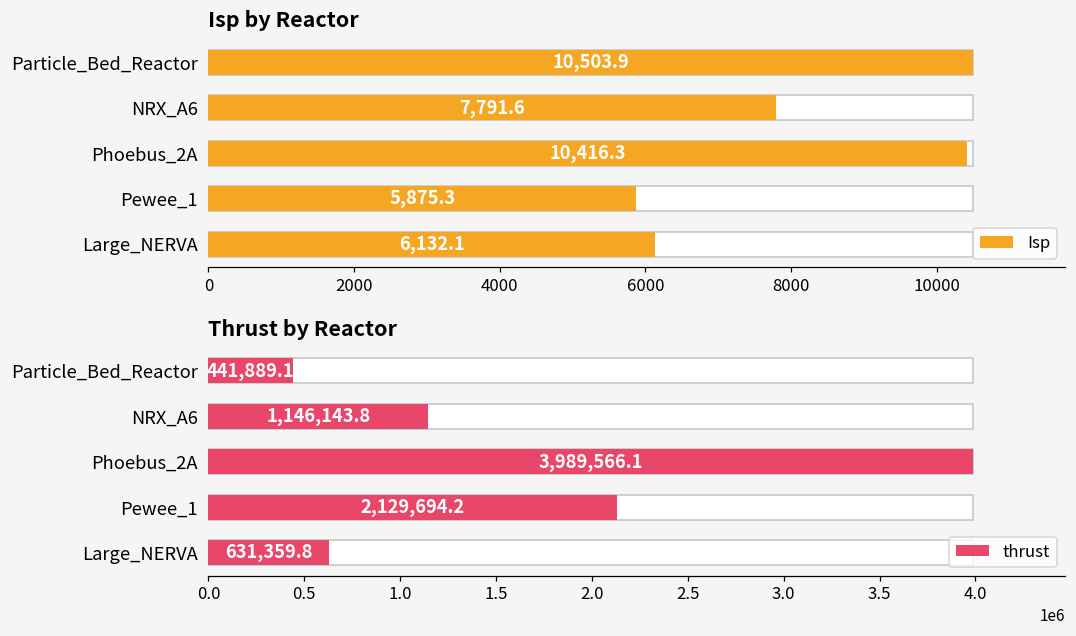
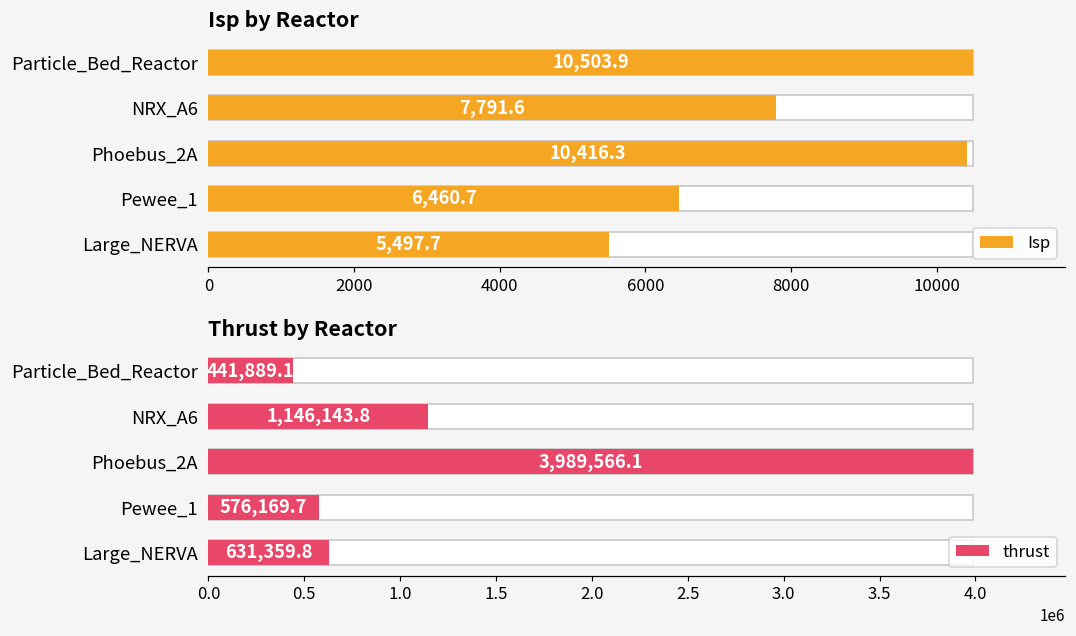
Isp by Reactor, Isp, Pewee_1: 5,875.3 -> 6,460.7
Isp by Reactor, Isp, Large_NERVA: 6,132.1 -> 5,497.7
Thrust by Reactor, thrust, Pewee_1: 2,129,694.2 -> 576,169.7
